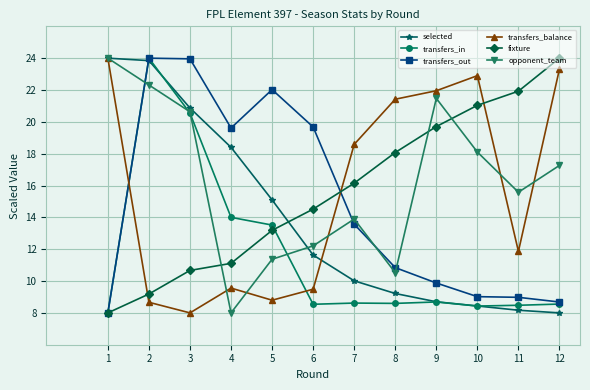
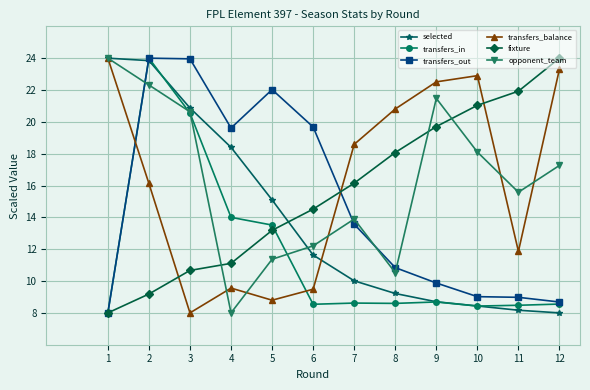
transfers_balance, 2: 8.7 -> 16.1
transfers_balance, 8: 21.4 -> 20.8
transfers_balance, 9: 22.0 -> 22.5
